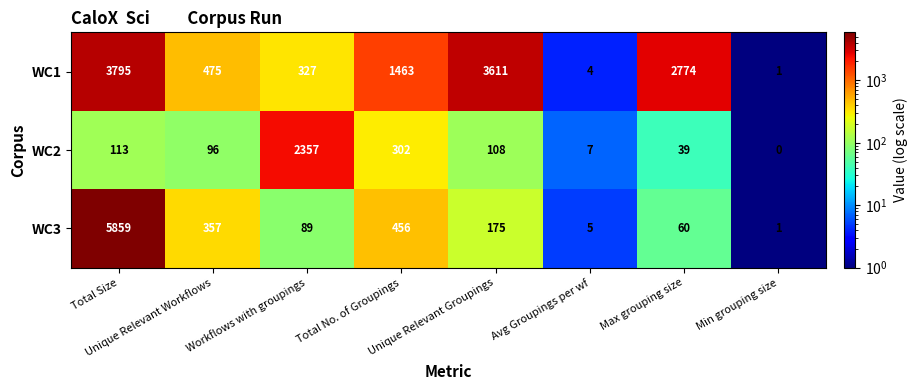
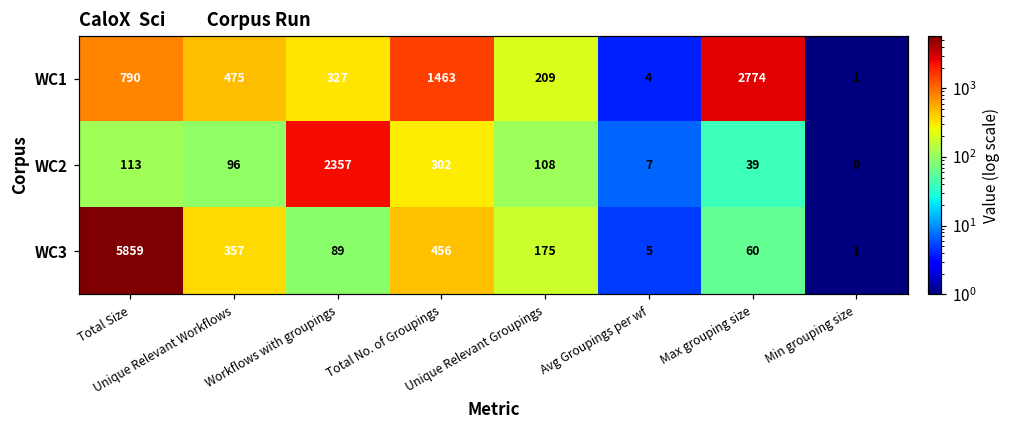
WC1, Total Size: 3795 -> 790
WC1, Unique Relevant Groupings: 3611 -> 209
